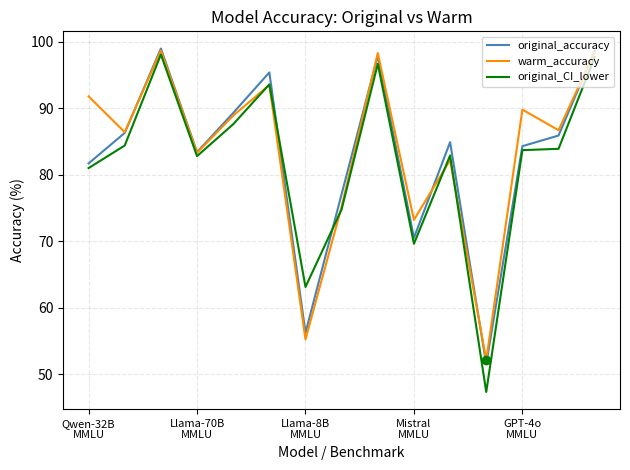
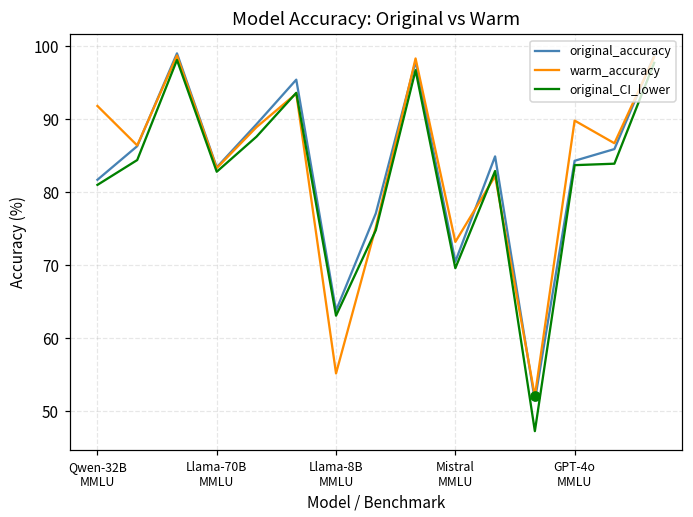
original_accuracy, Llama-8B MMLU: 56 -> 64
